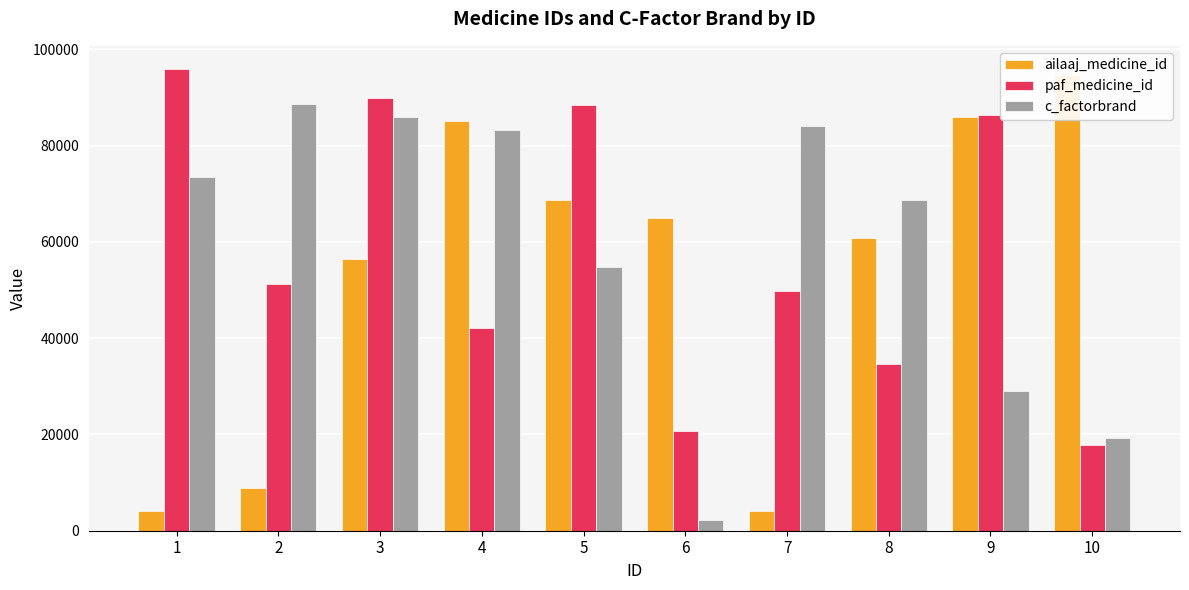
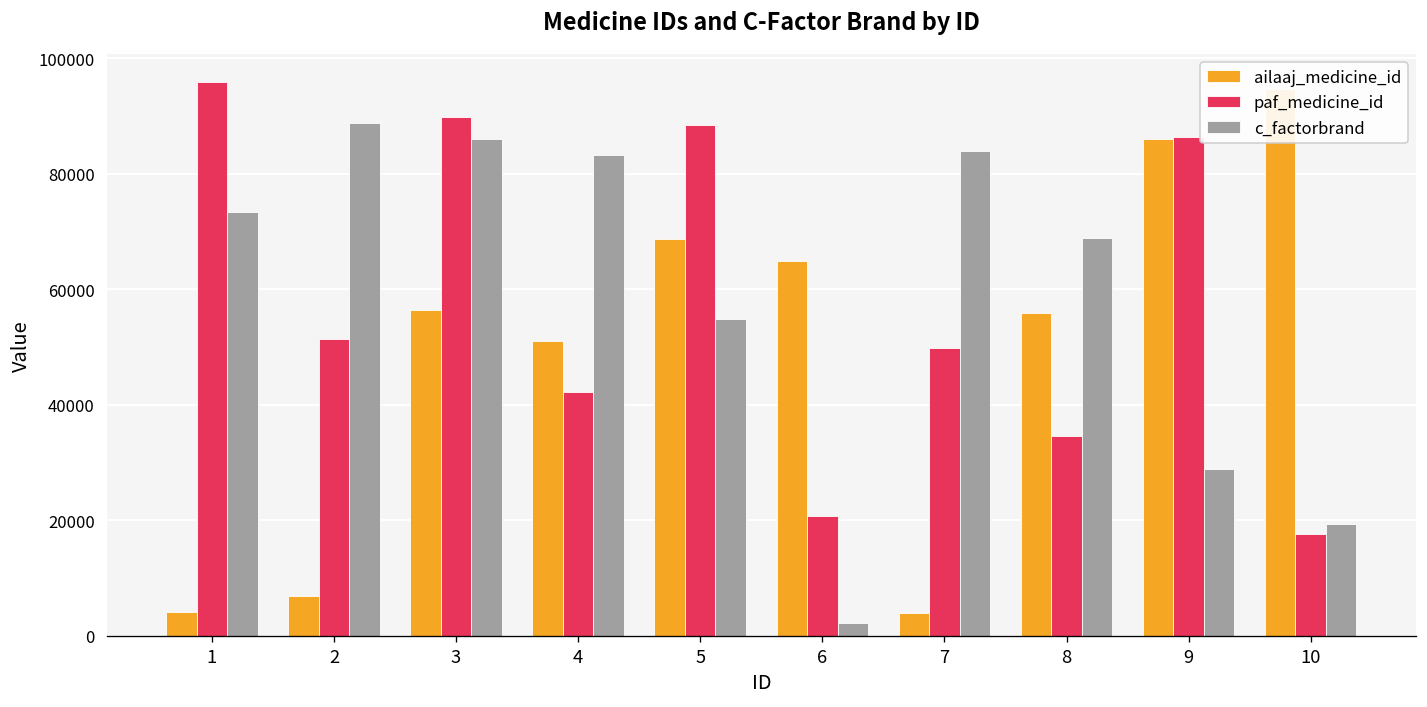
ailaaj_medicine_id, 2: 9000 -> 7000
ailaaj_medicine_id, 4: 85000 -> 51000
ailaaj_medicine_id, 8: 61000 -> 56000
